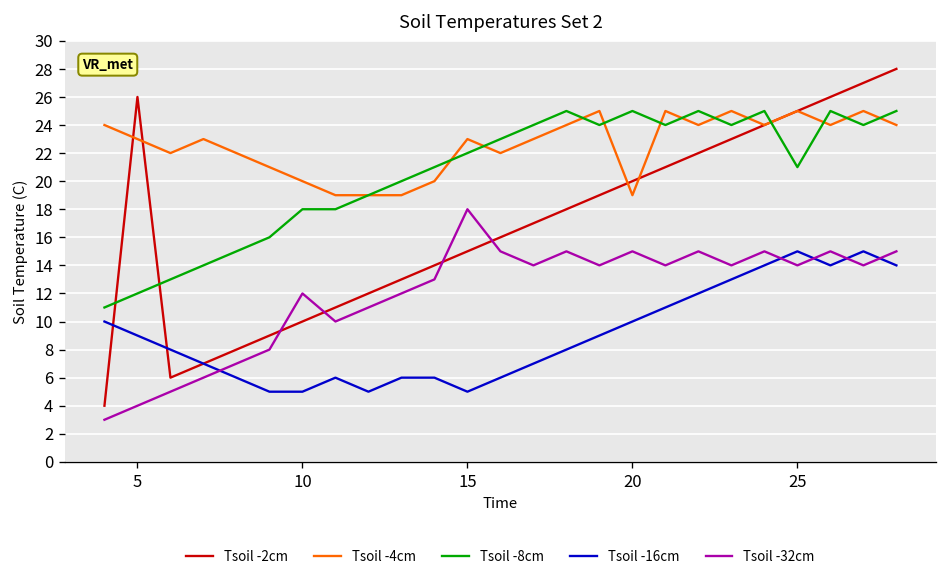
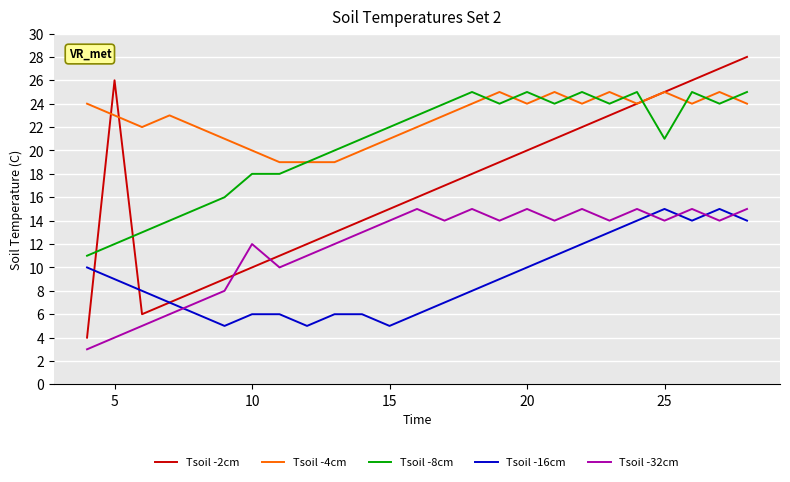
Tsoil -16cm, 10: 5 -> 6
Tsoil -4cm, 15: 23 -> 21
Tsoil -32cm, 15: 18 -> 14
Tsoil -4cm, 20: 19 -> 24
